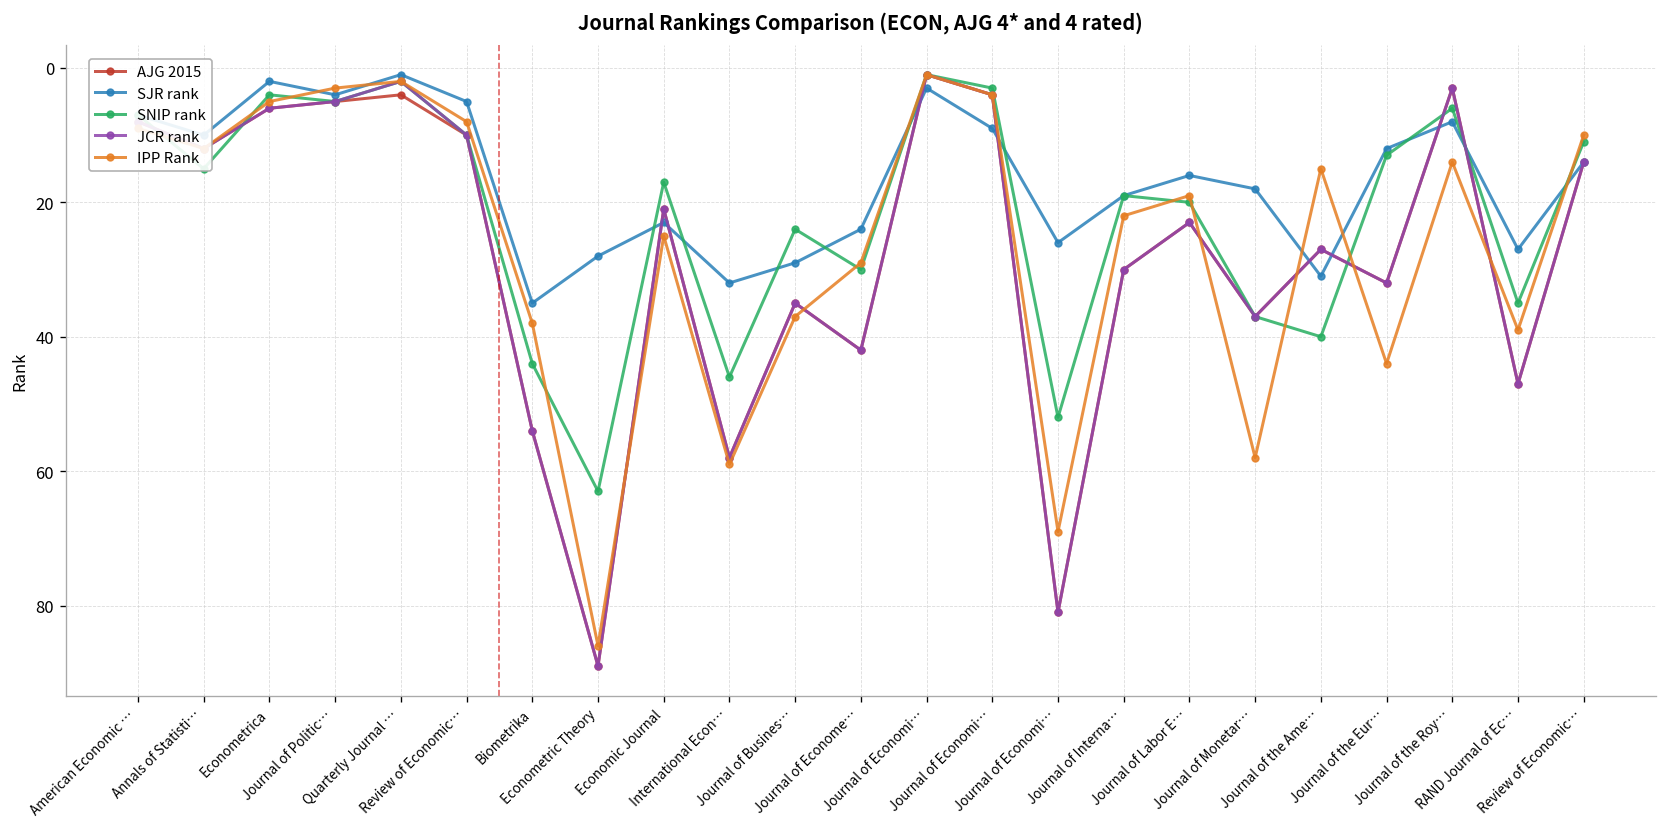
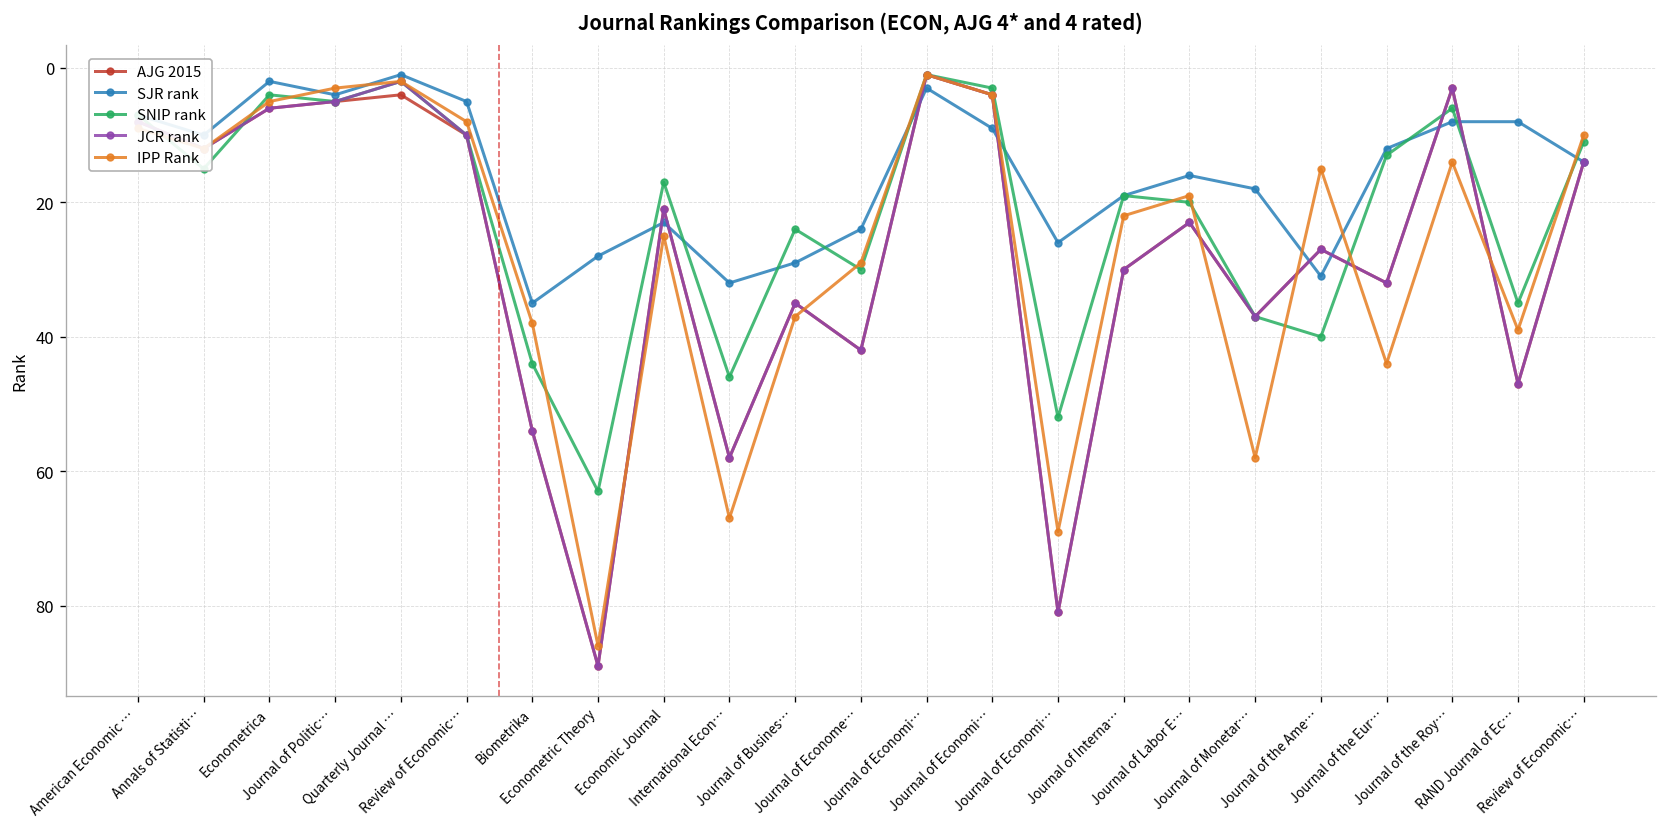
IPP Rank, International Econ…: 59 -> 67
SJR rank, RAND Journal of Ec…: 27 -> 8
